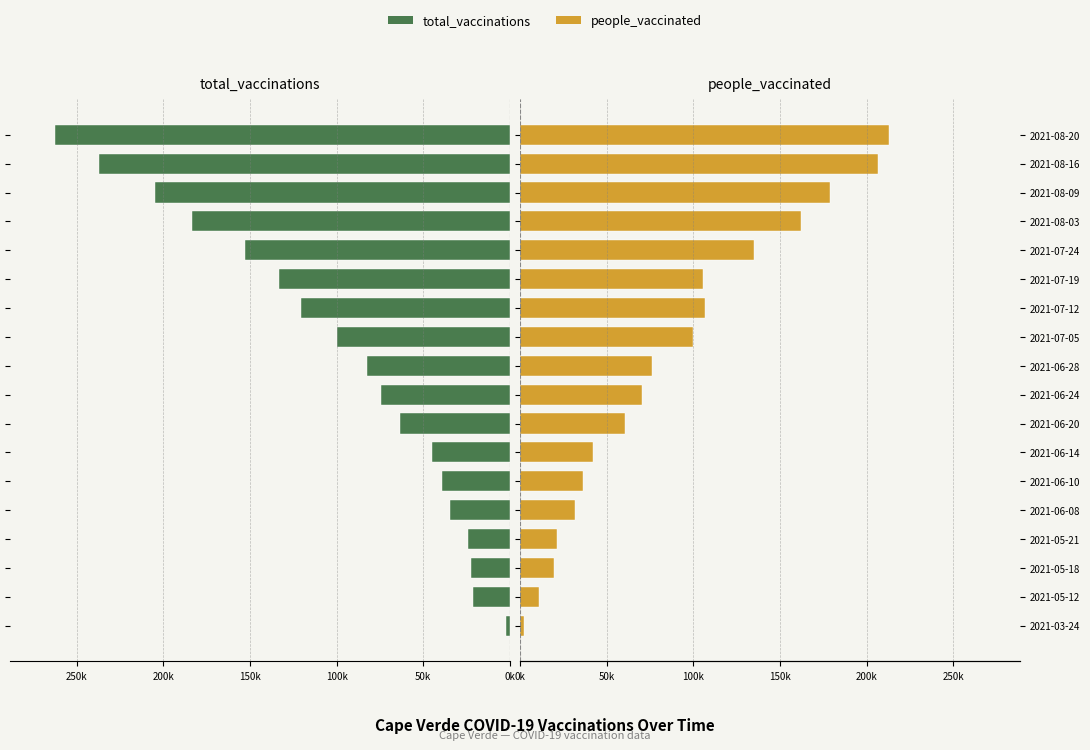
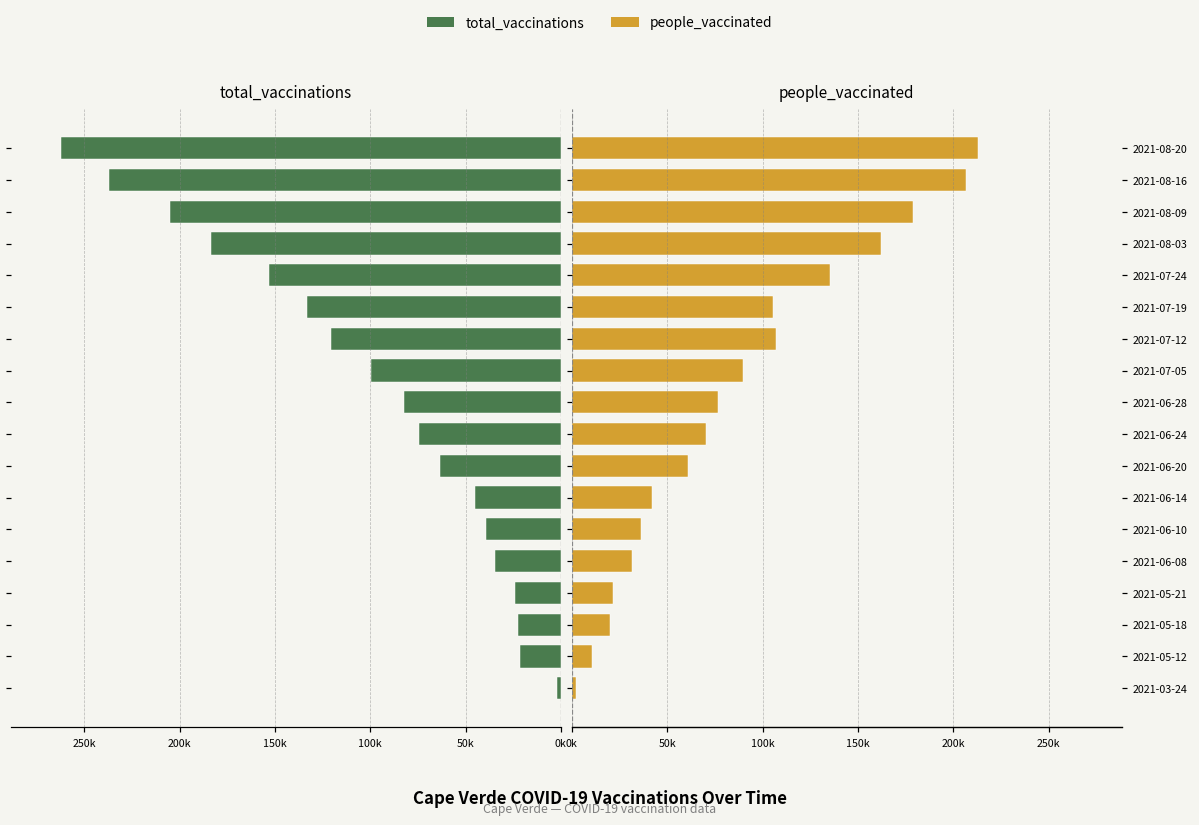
people_vaccinated, 2021-07-05: 100000 -> 90000
